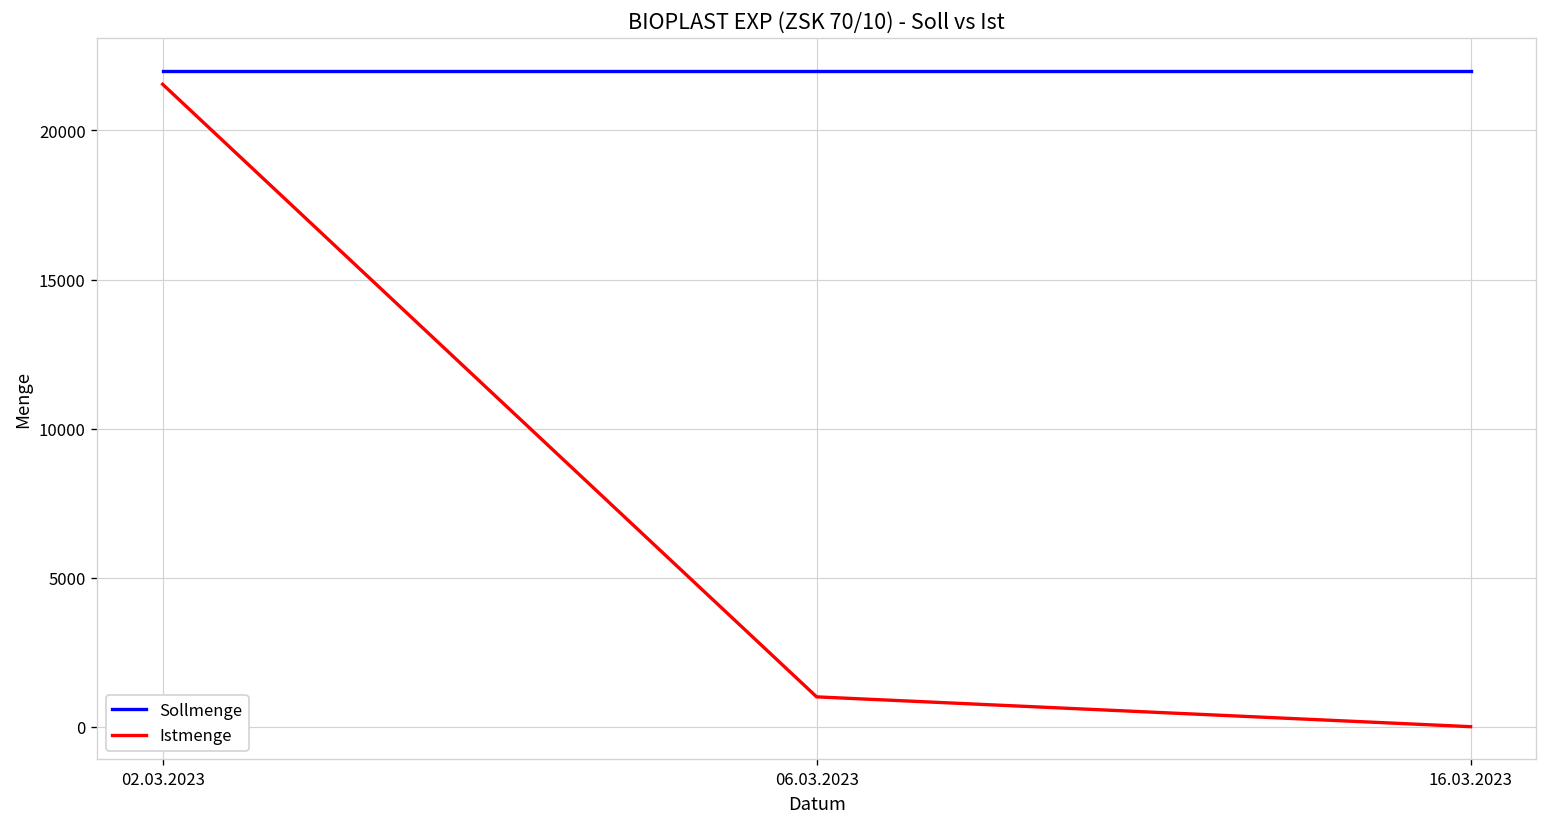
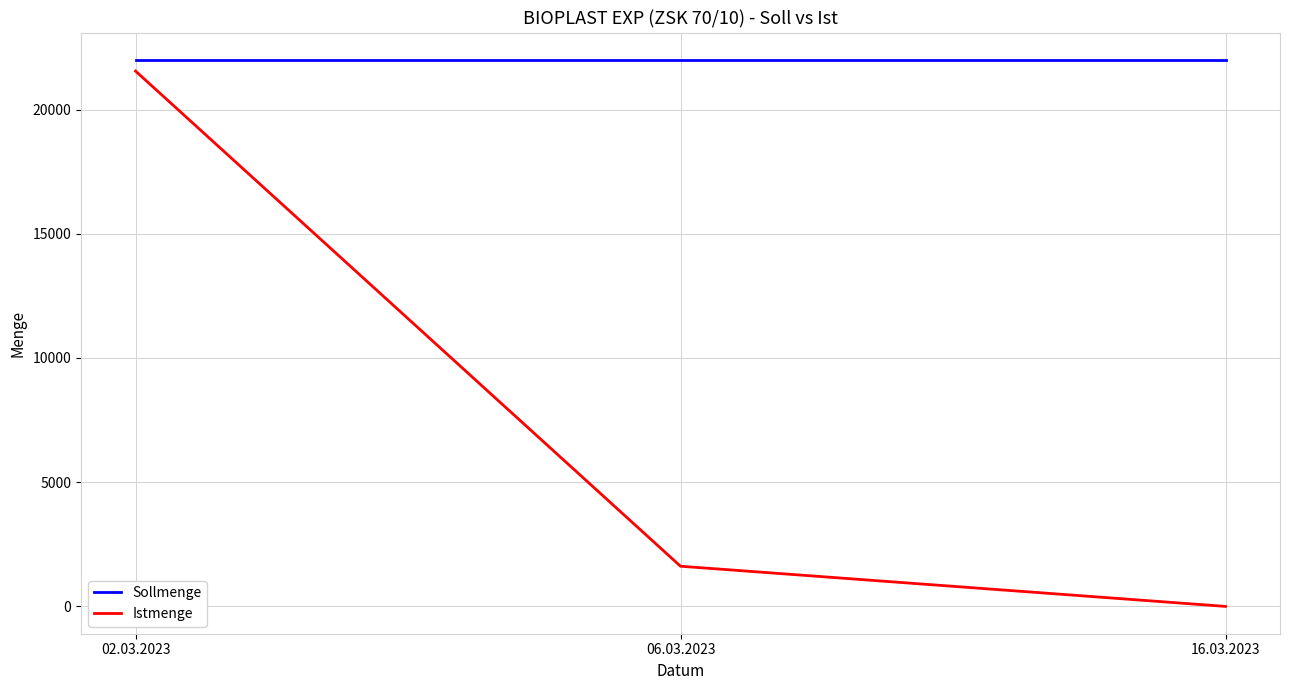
Istmenge, 06.03.2023: 1000 -> 1600
